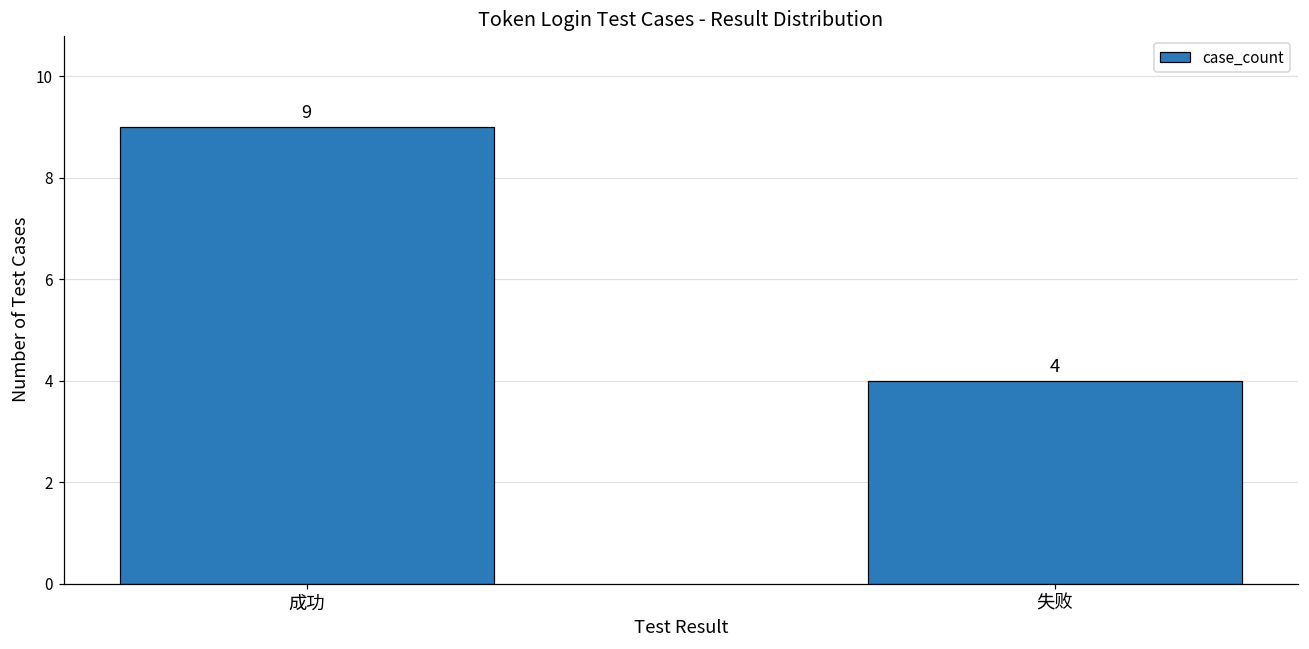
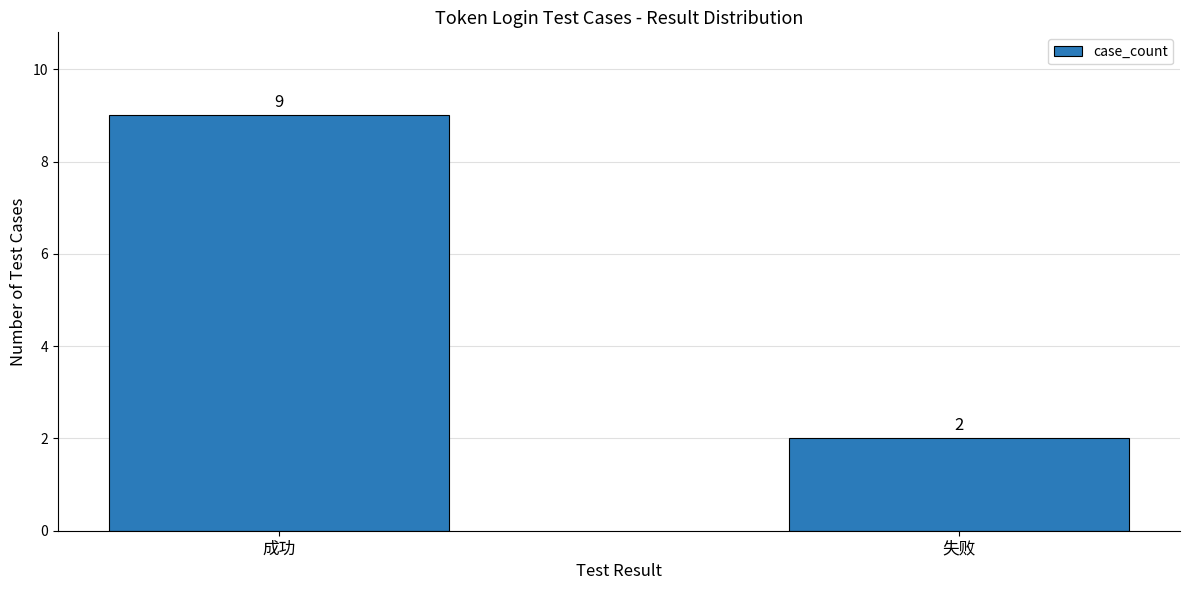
失败: 4 -> 2
